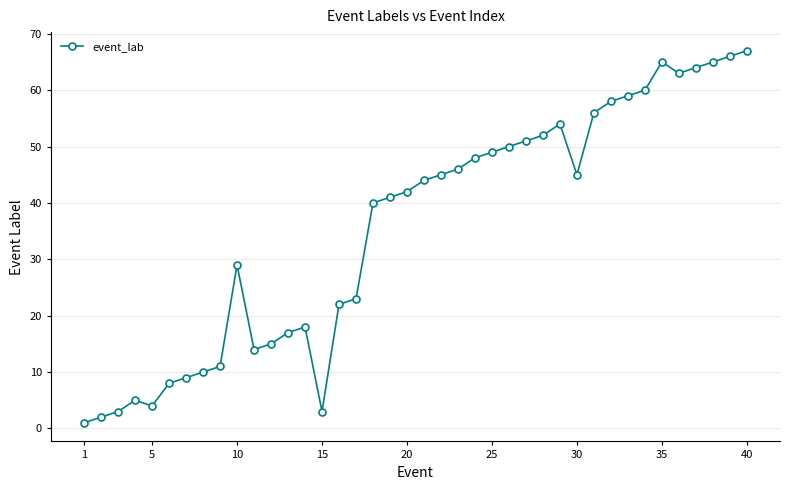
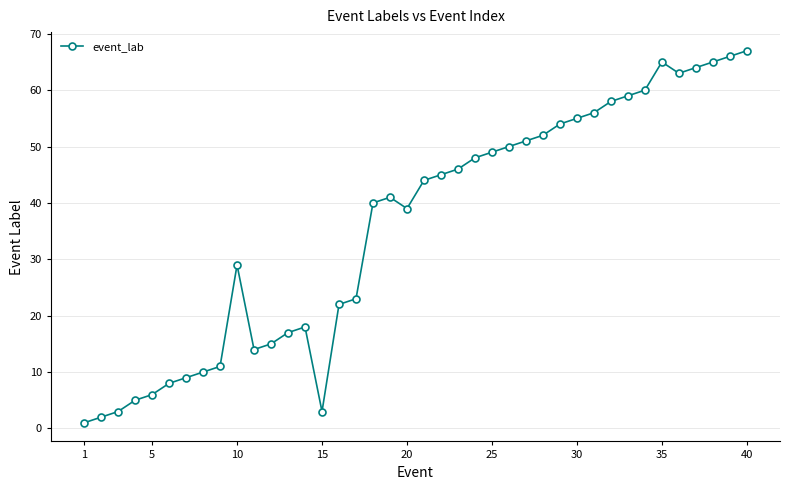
5: 4 -> 6
20: 42 -> 39
30: 45 -> 55
